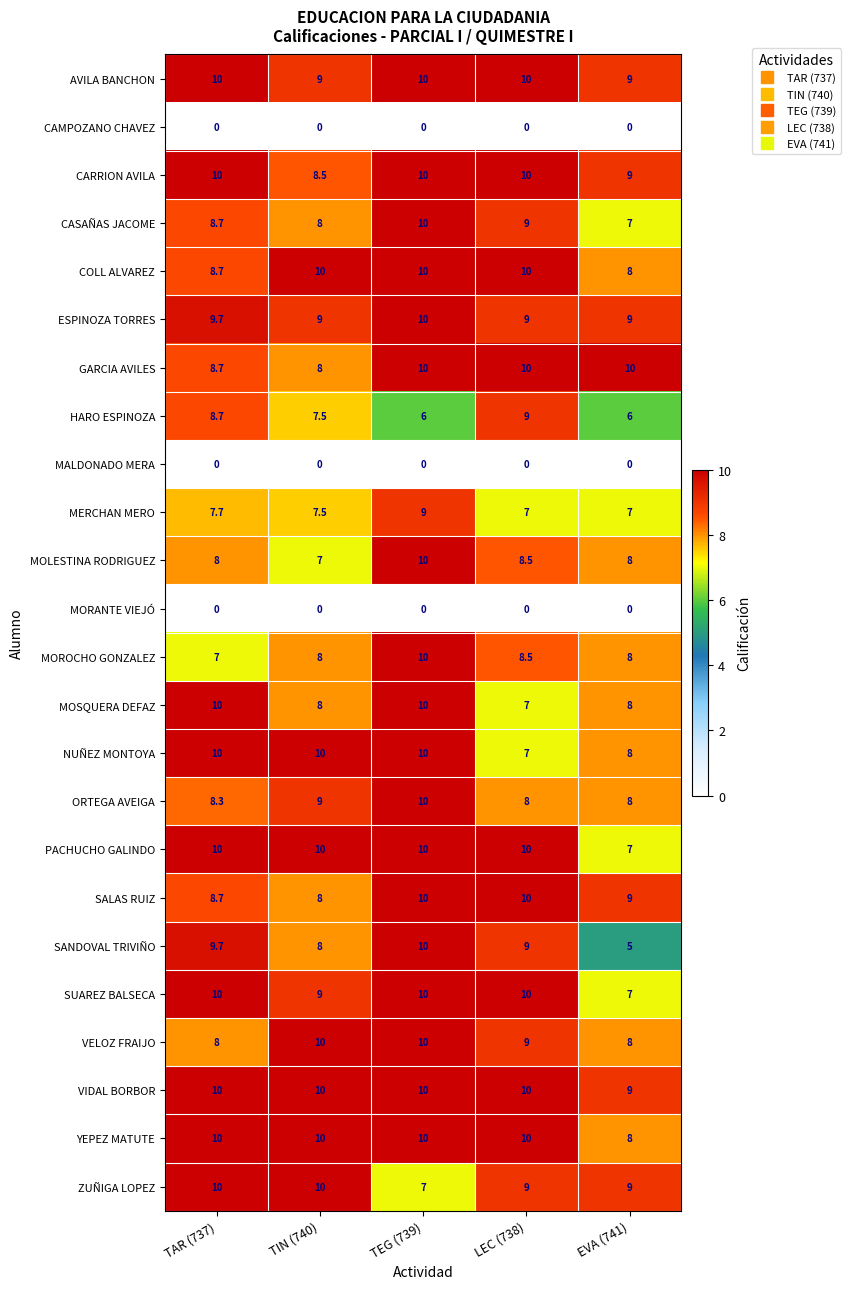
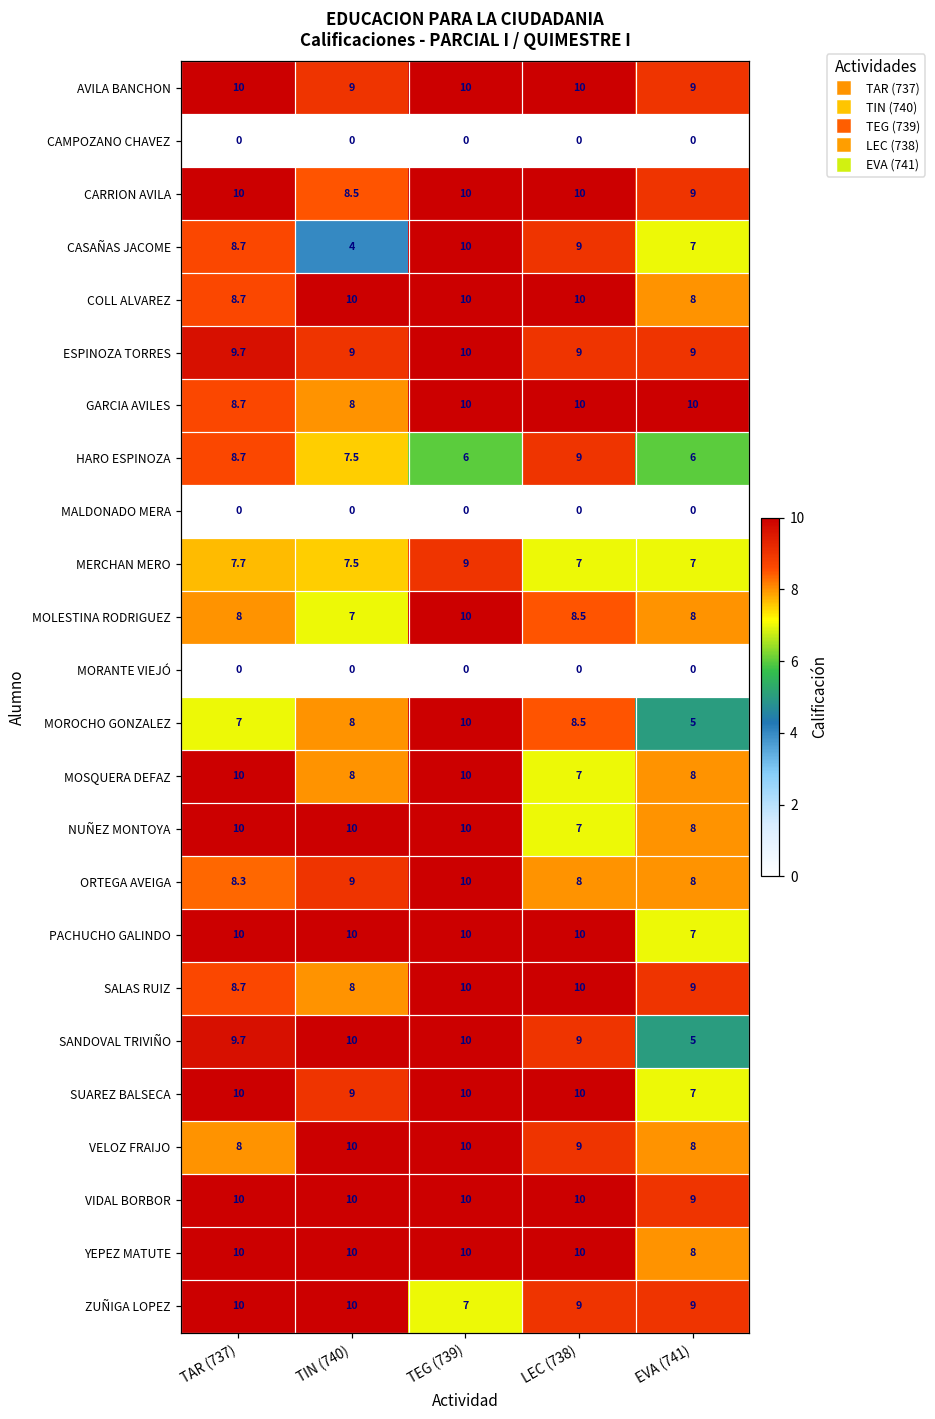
CASAÑAS JACOME, TIN (740): 8 -> 4
MOROCHO GONZALEZ, EVA (741): 8 -> 5
SANDOVAL TRIVIÑO, TIN (740): 8 -> 10
